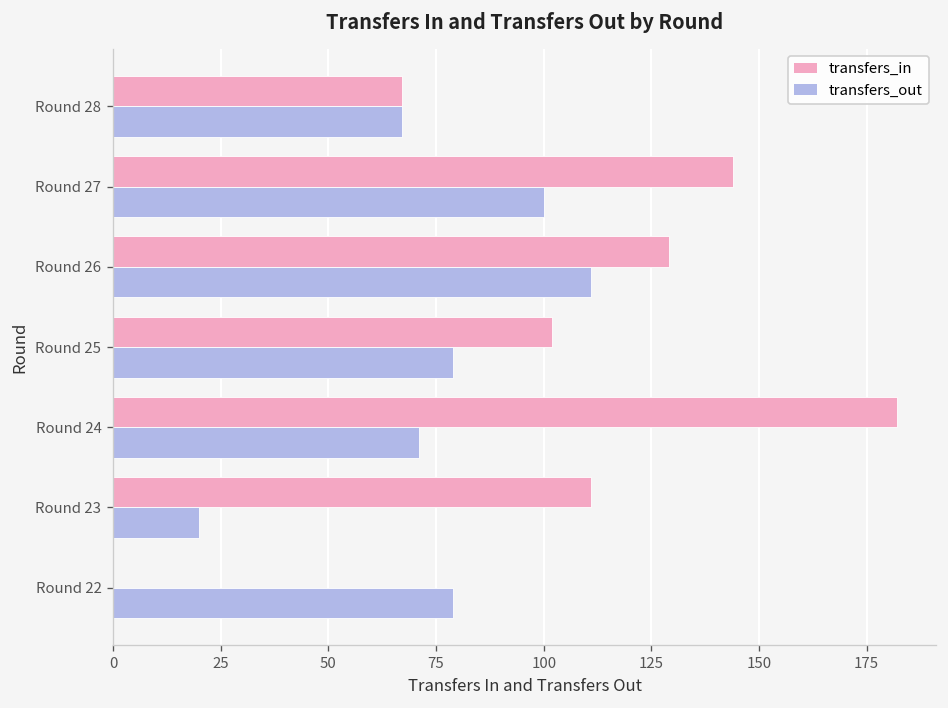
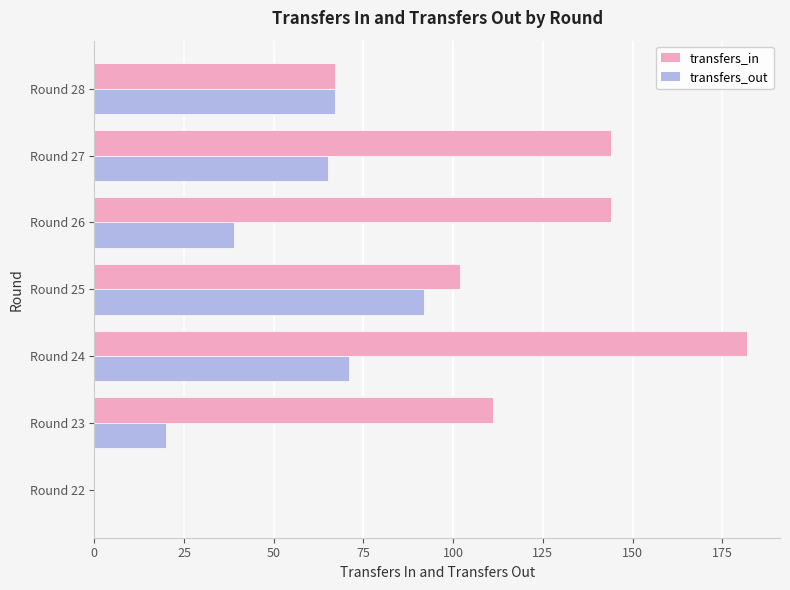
transfers_out, Round 27: 100 -> 65
transfers_in, Round 26: 129 -> 144
transfers_out, Round 26: 111 -> 39
transfers_out, Round 25: 79 -> 92
transfers_out, Round 22: 79 -> 0
